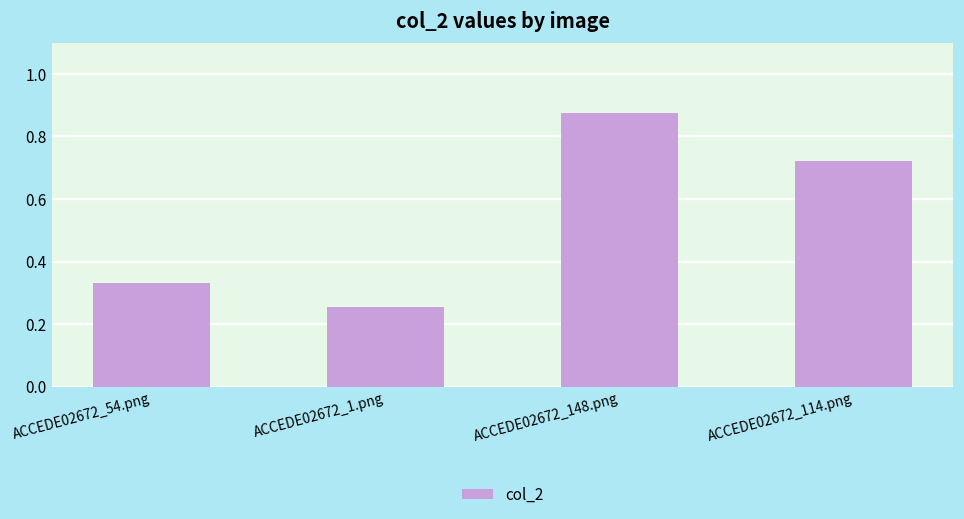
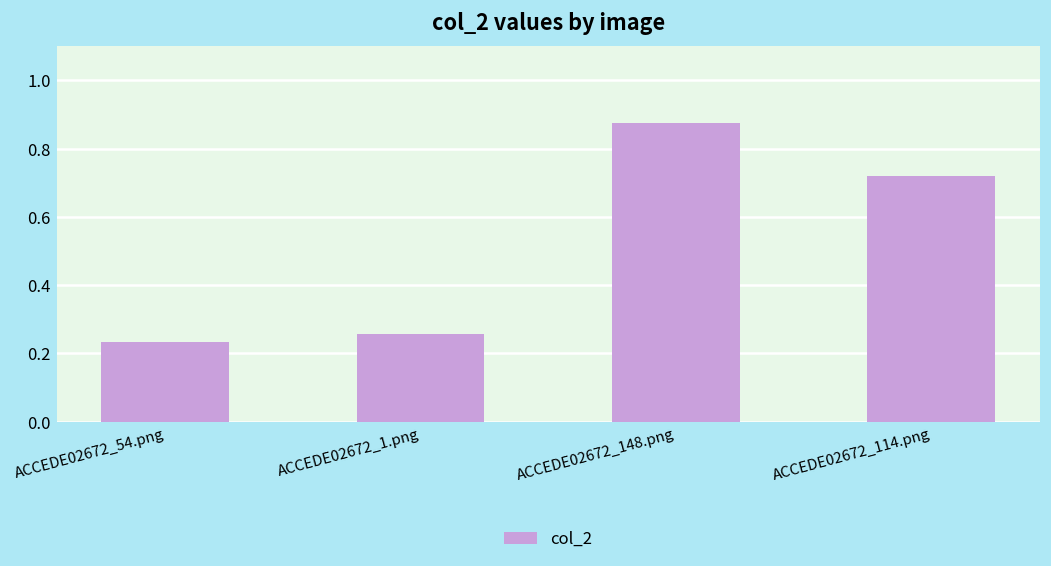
ACCEDE02672_54.png: 0.33 -> 0.23
